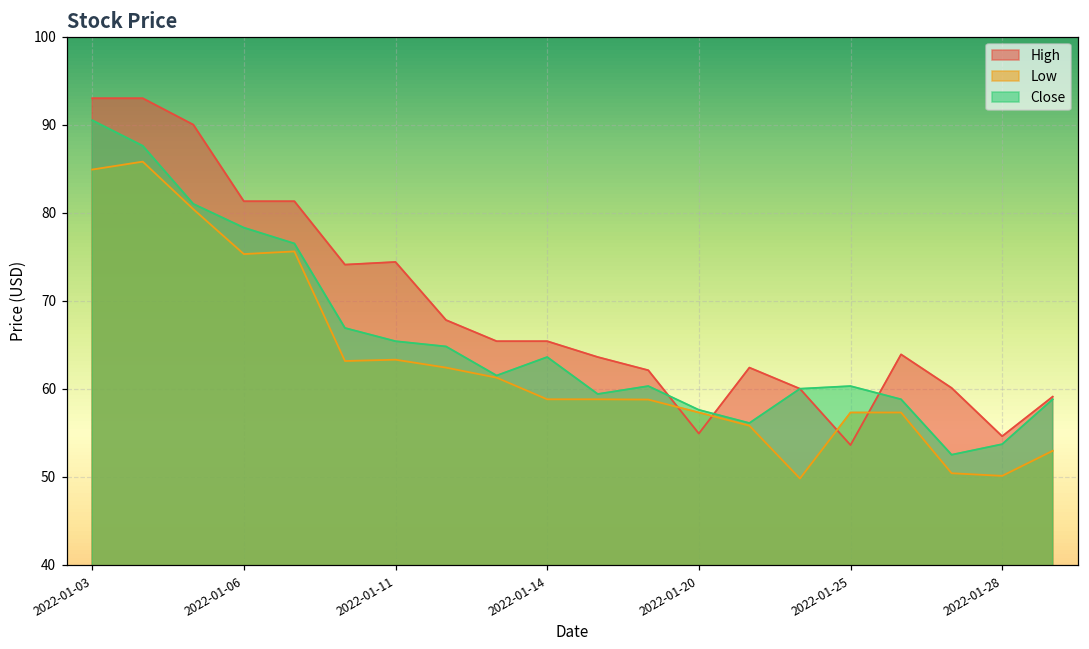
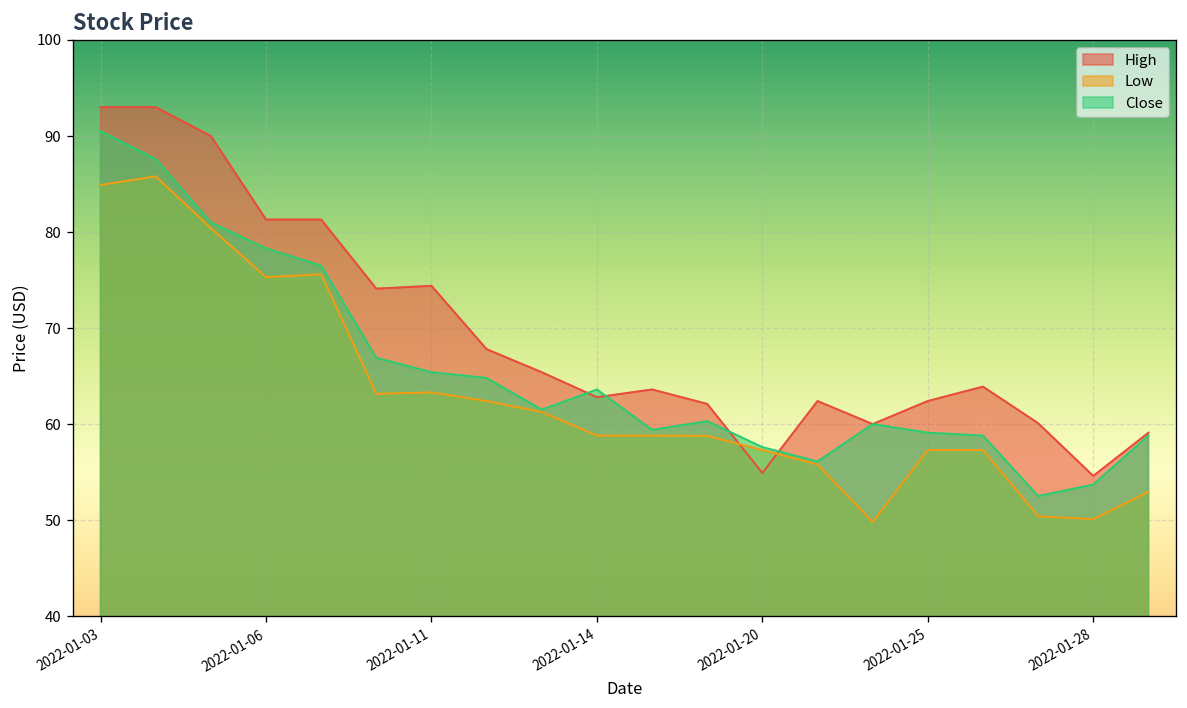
High, 2022-01-14: 65 -> 63
High, 2022-01-25: 54 -> 62
Close, 2022-01-25: 60 -> 59
